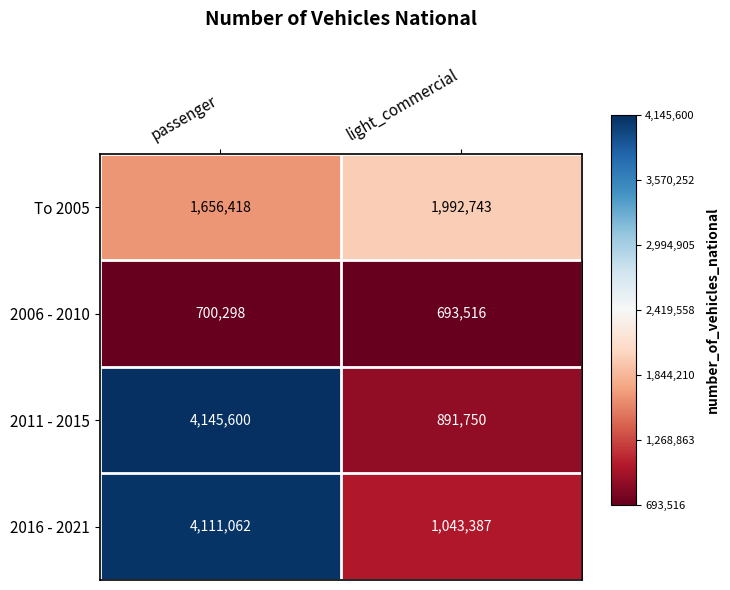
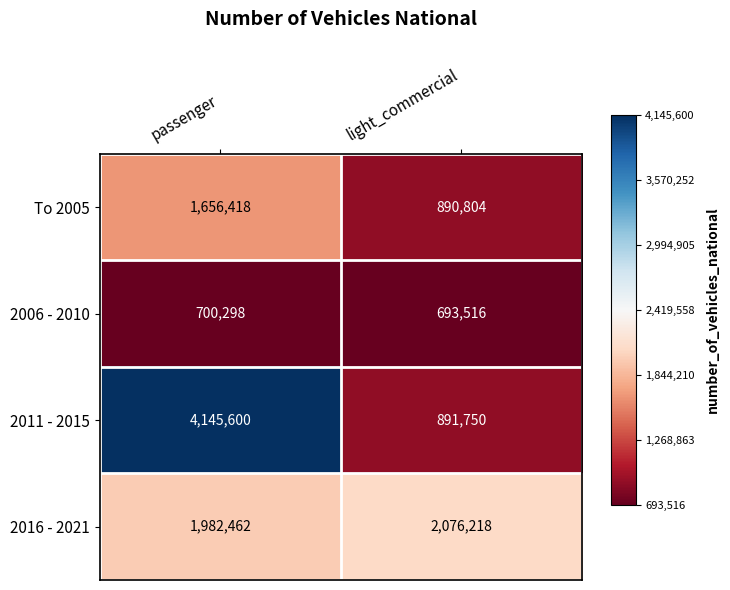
To 2005, light_commercial: 1,992,743 -> 890,804
2016 - 2021, passenger: 4,111,062 -> 1,982,462
2016 - 2021, light_commercial: 1,043,387 -> 2,076,218
